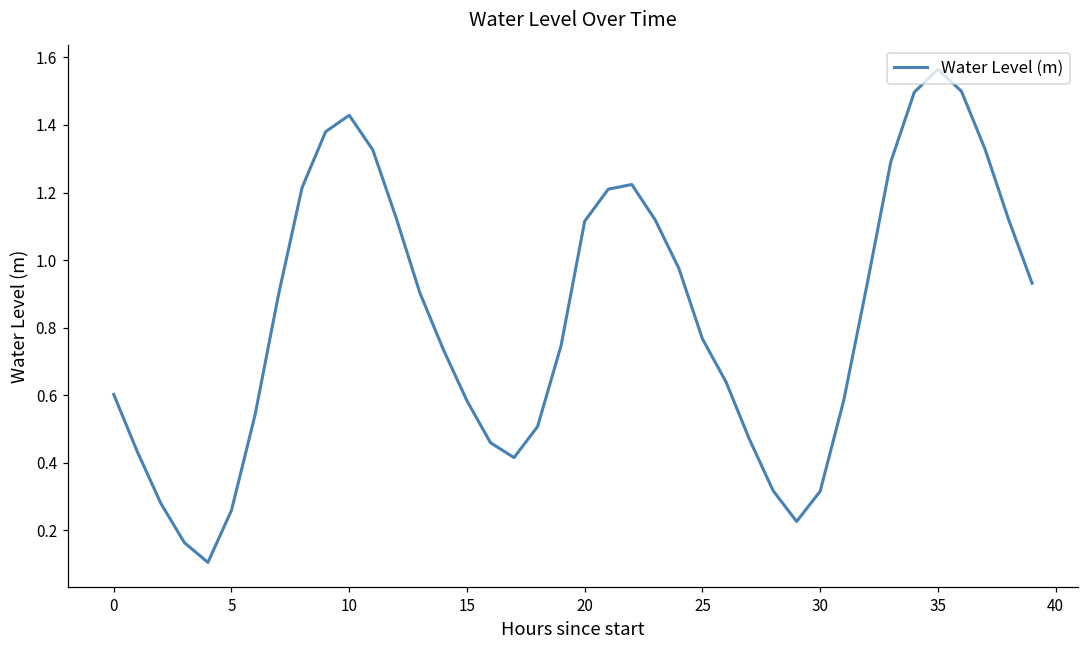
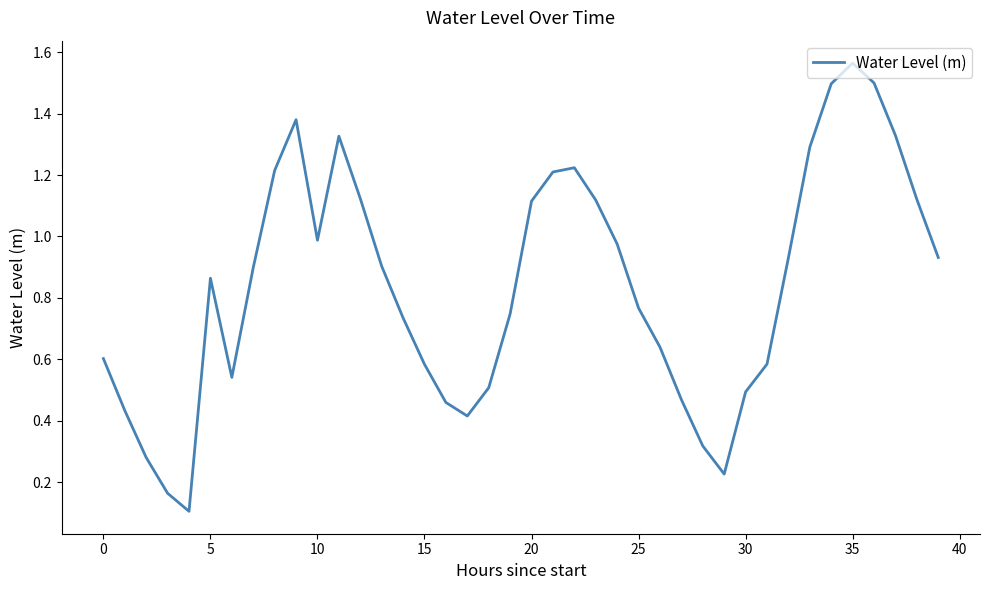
5: 0.26 -> 0.86
10: 1.43 -> 0.99
30: 0.32 -> 0.49
